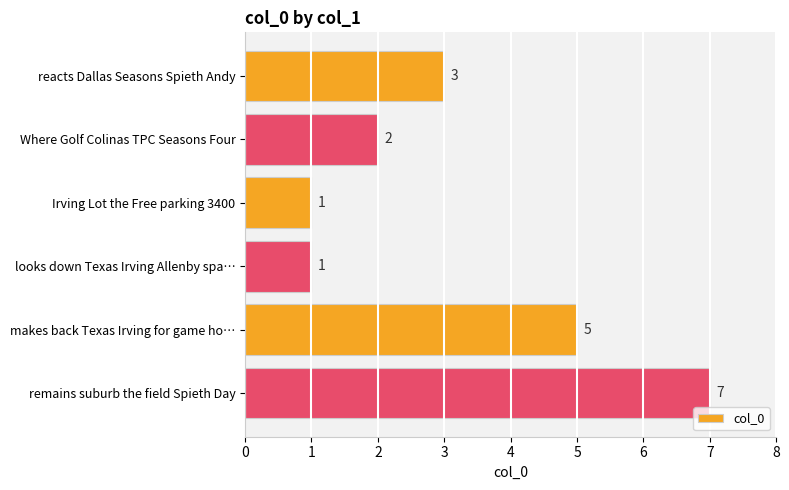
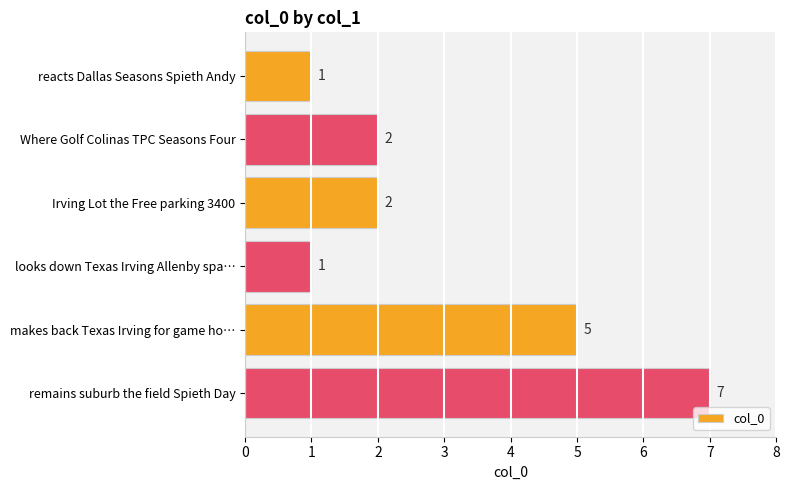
reacts Dallas Seasons Spieth Andy: 3 -> 1
Irving Lot the Free parking 3400: 1 -> 2
